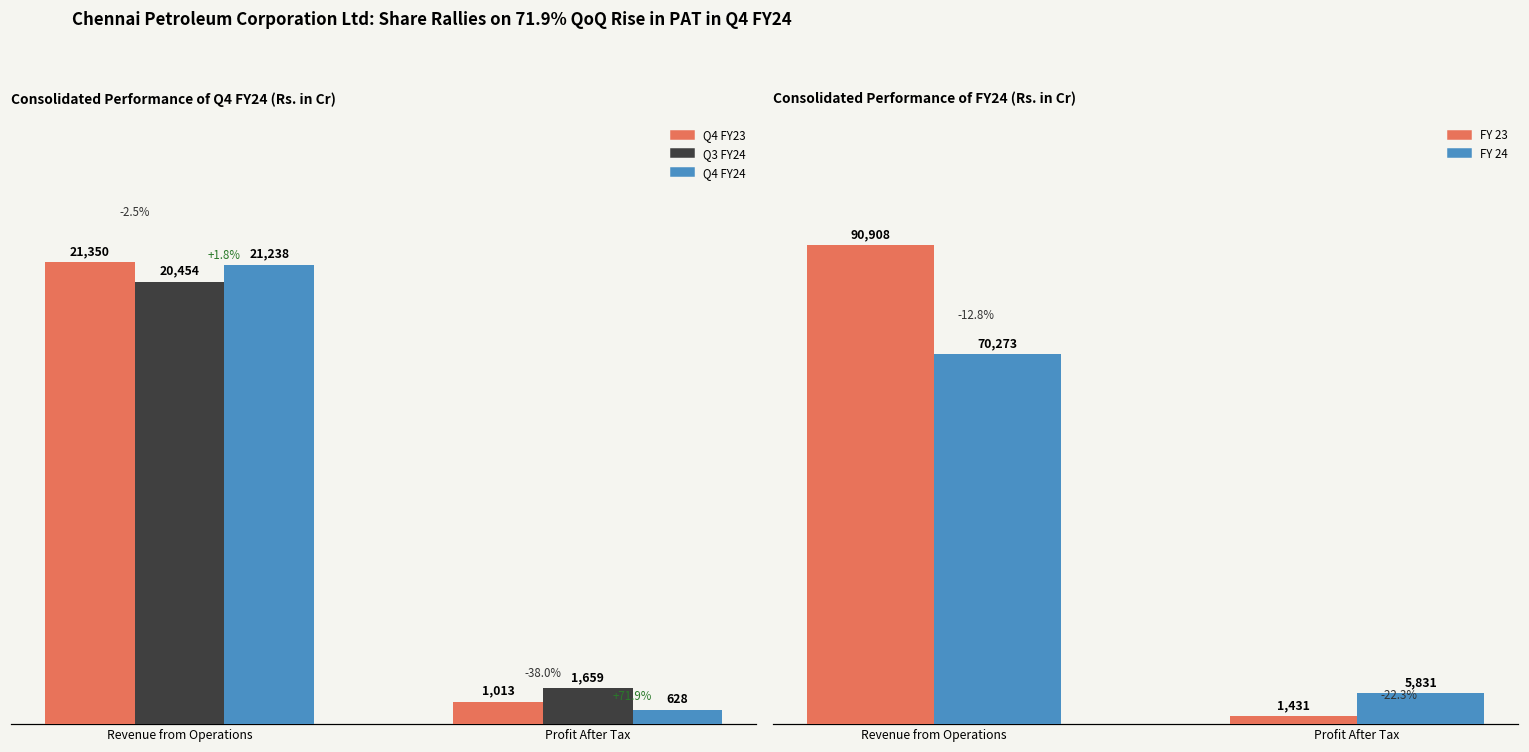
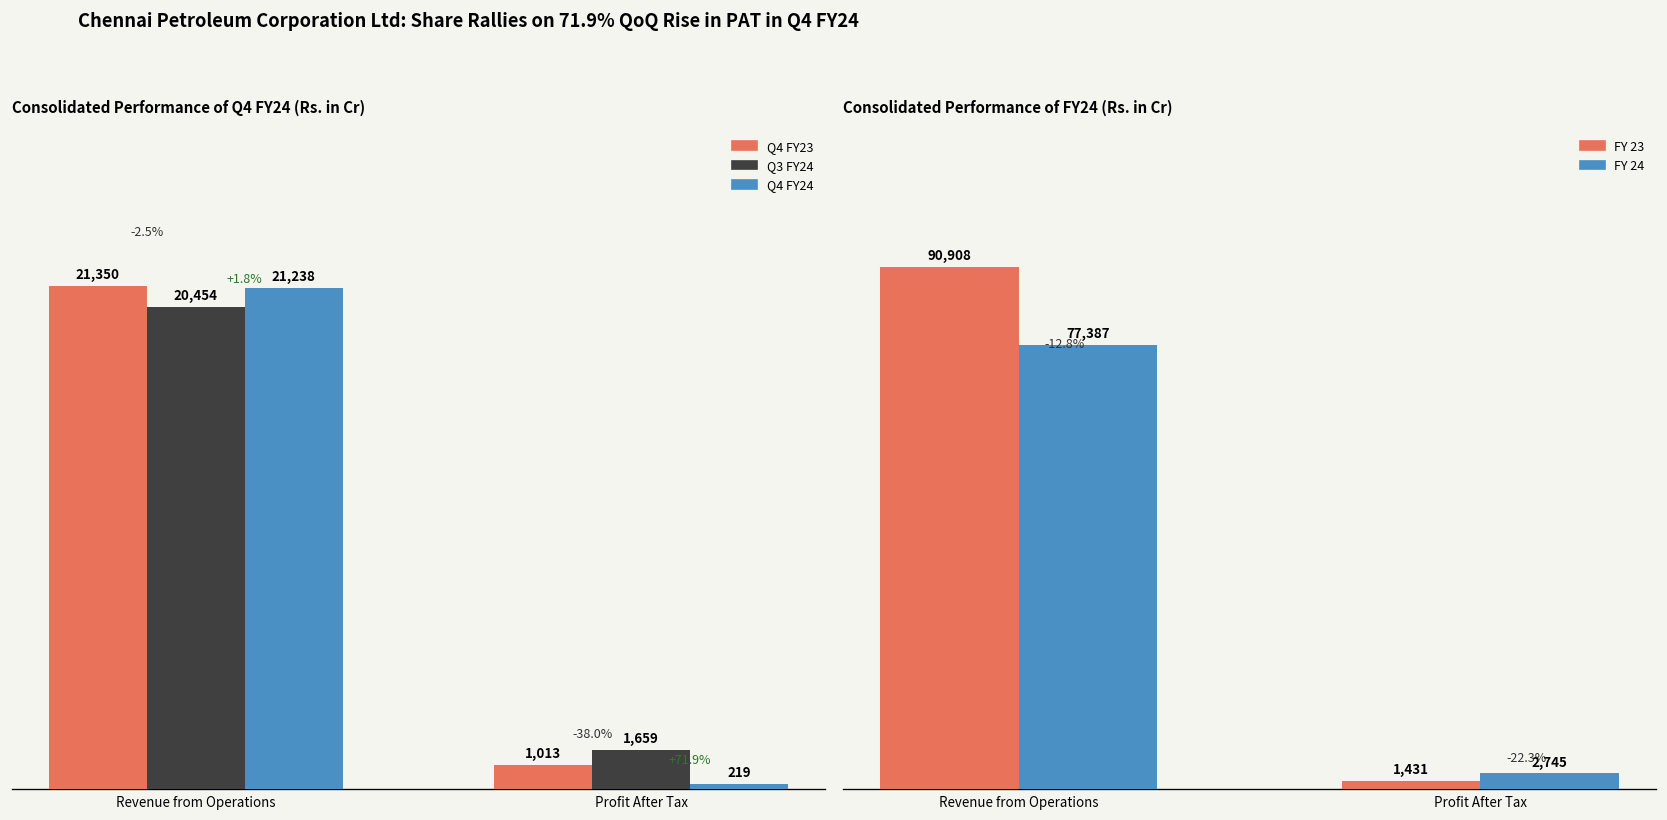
Consolidated Performance of Q4 FY24 (Rs. in Cr), Q4 FY24, Profit After Tax: 628 -> 219
Consolidated Performance of FY24 (Rs. in Cr), FY 24, Revenue from Operations: 70,273 -> 77,387
Consolidated Performance of FY24 (Rs. in Cr), FY 24, Profit After Tax: 5,831 -> 2,745
